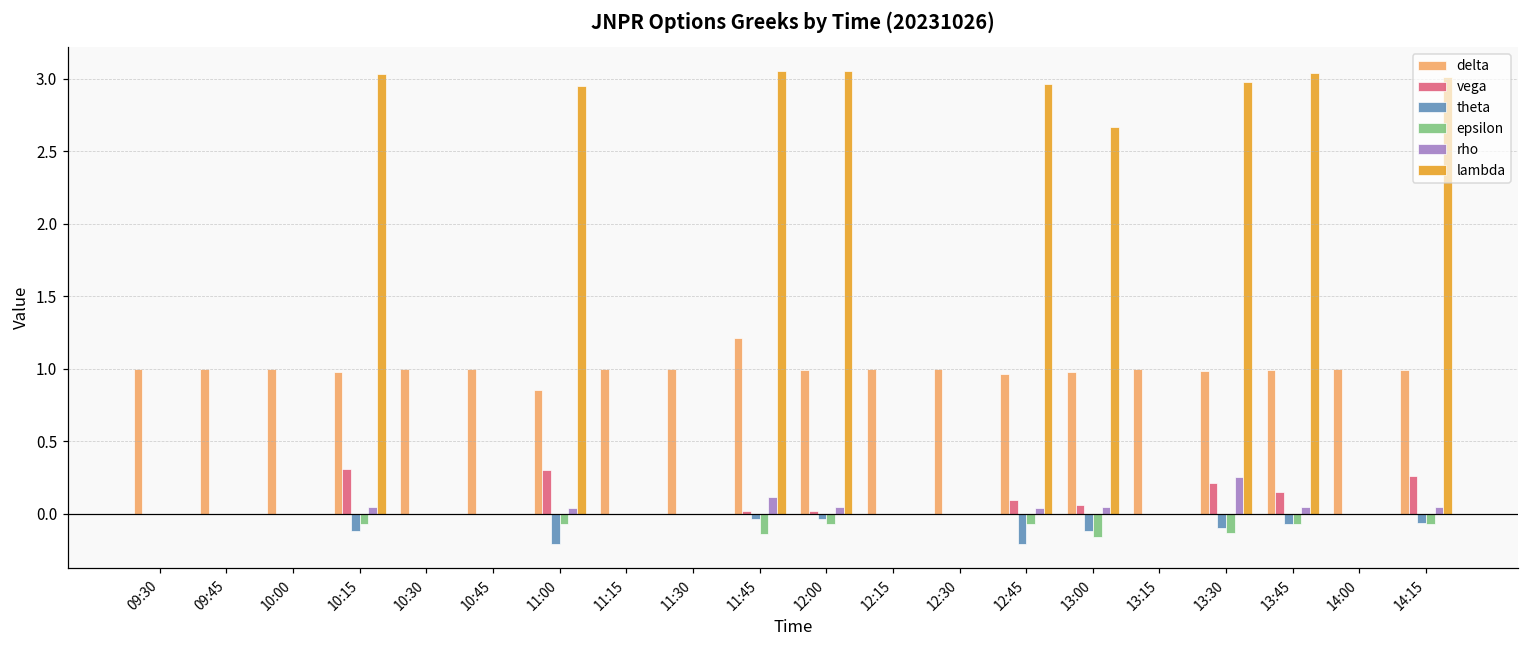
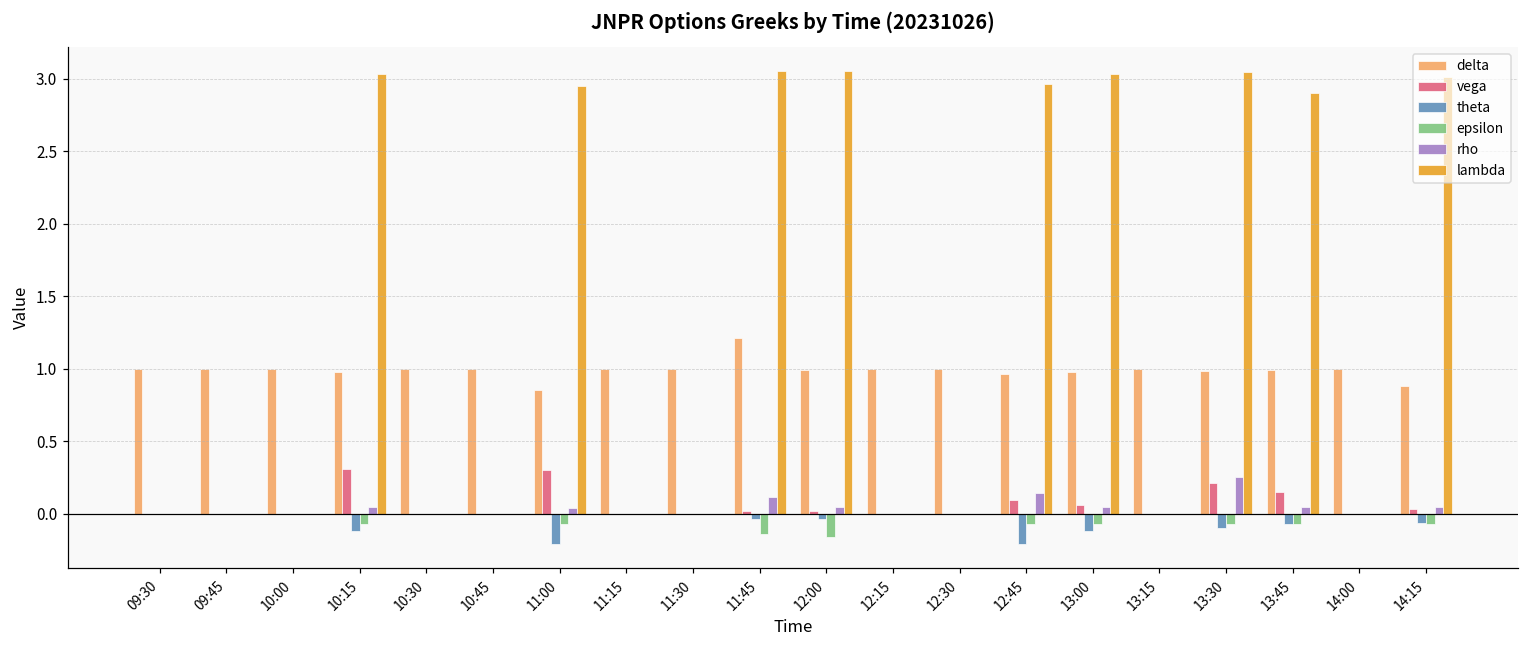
epsilon, 12:00: -0.07 -> -0.16
rho, 12:45: 0.04 -> 0.15
epsilon, 13:00: -0.16 -> -0.07
lambda, 13:00: 2.67 -> 3.03
epsilon, 13:30: -0.13 -> -0.07
lambda, 13:30: 2.98 -> 3.05
lambda, 13:45: 3.04 -> 2.90
delta, 14:15: 0.99 -> 0.88
vega, 14:15: 0.26 -> 0.04
